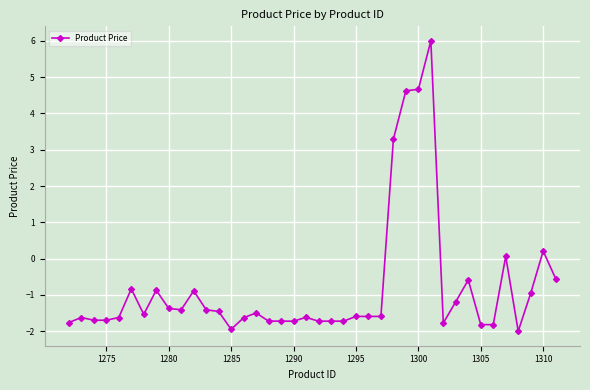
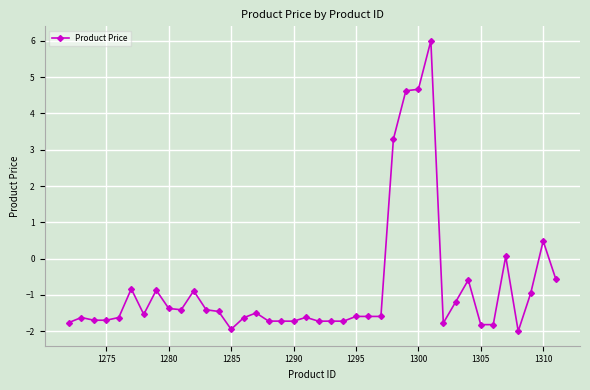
1310: 0.2 -> 0.5
